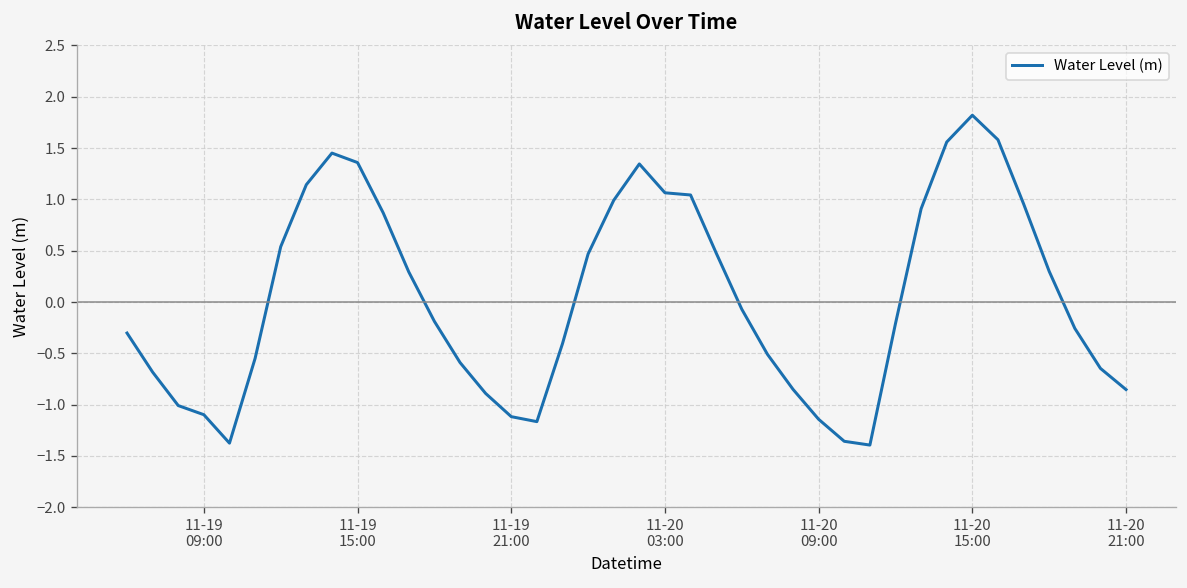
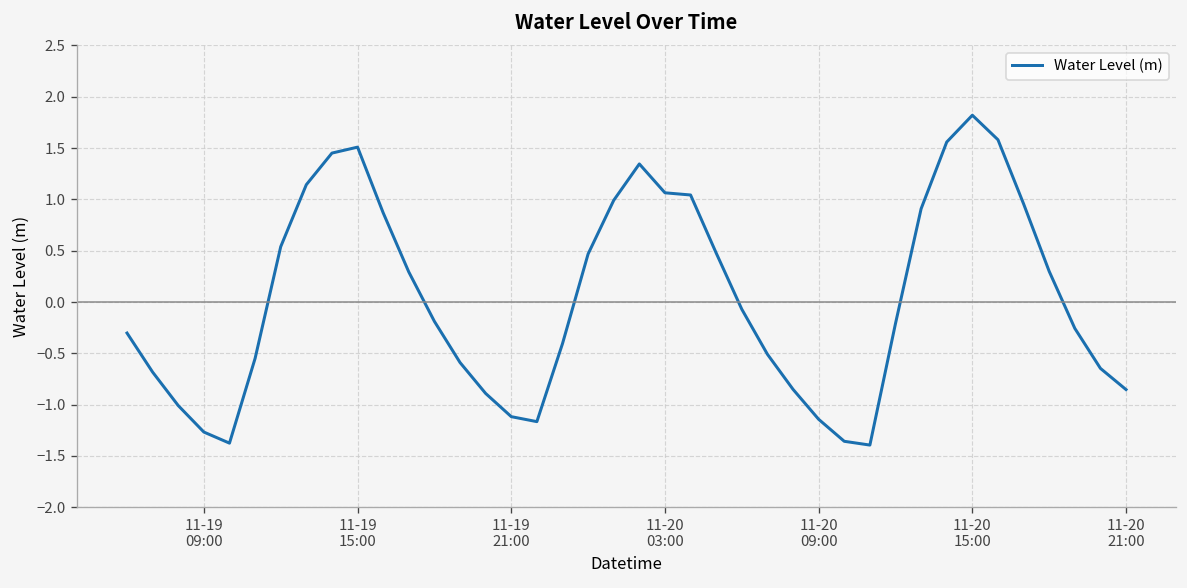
11-19 09:00: -1.1 -> -1.3
11-19 15:00: 1.4 -> 1.5
